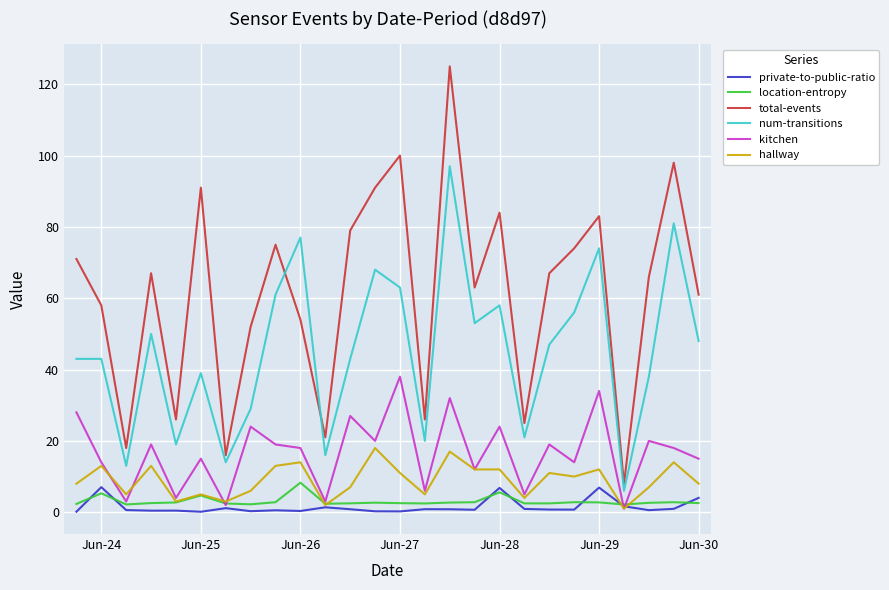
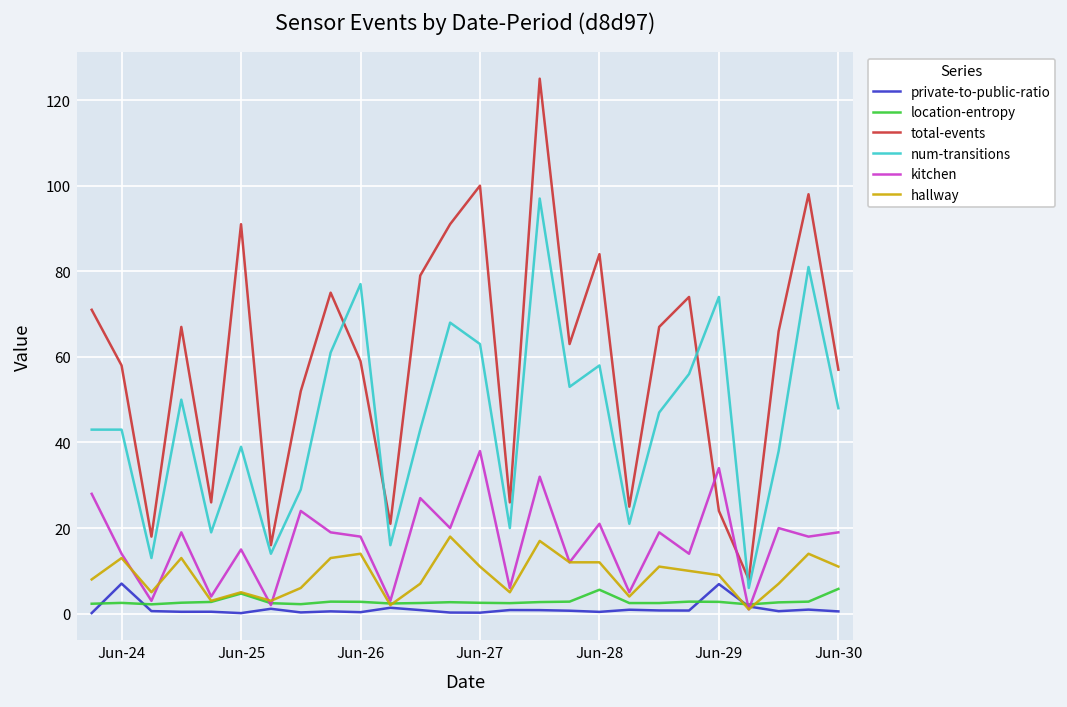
location-entropy, Jun-24: 5 -> 3
location-entropy, Jun-26: 8 -> 3
total-events, Jun-26: 54 -> 59
private-to-public-ratio, Jun-28: 7 -> 0
kitchen, Jun-28: 24 -> 21
total-events, Jun-29: 83 -> 24
hallway, Jun-29: 12 -> 9
private-to-public-ratio, Jun-30: 4 -> 1
location-entropy, Jun-30: 3 -> 6
total-events, Jun-30: 61 -> 57
kitchen, Jun-30: 15 -> 19
hallway, Jun-30: 8 -> 11
